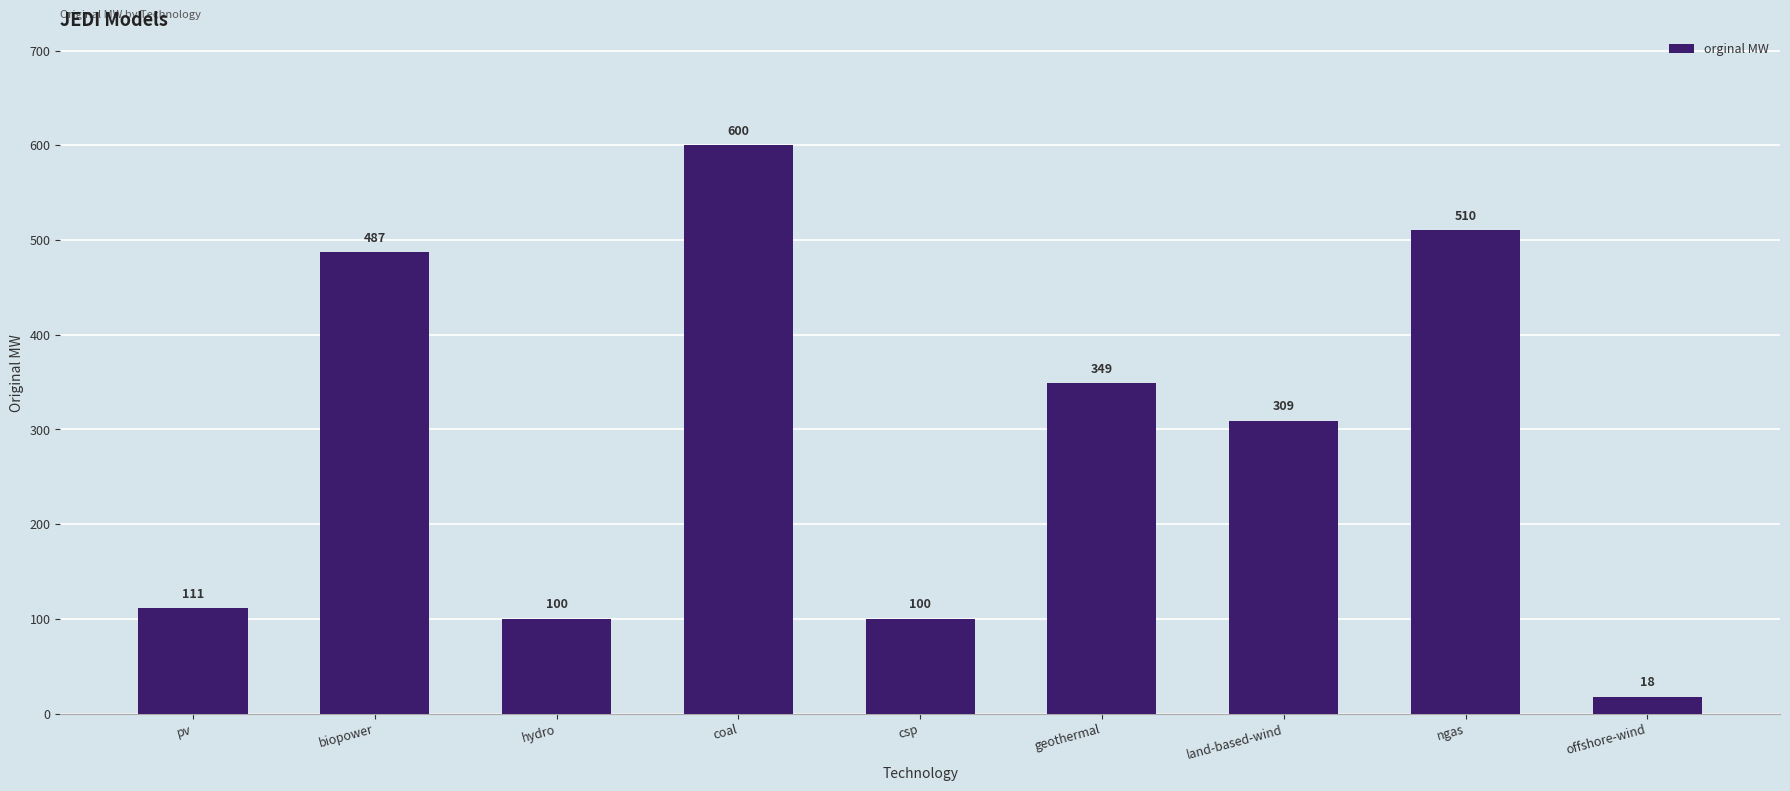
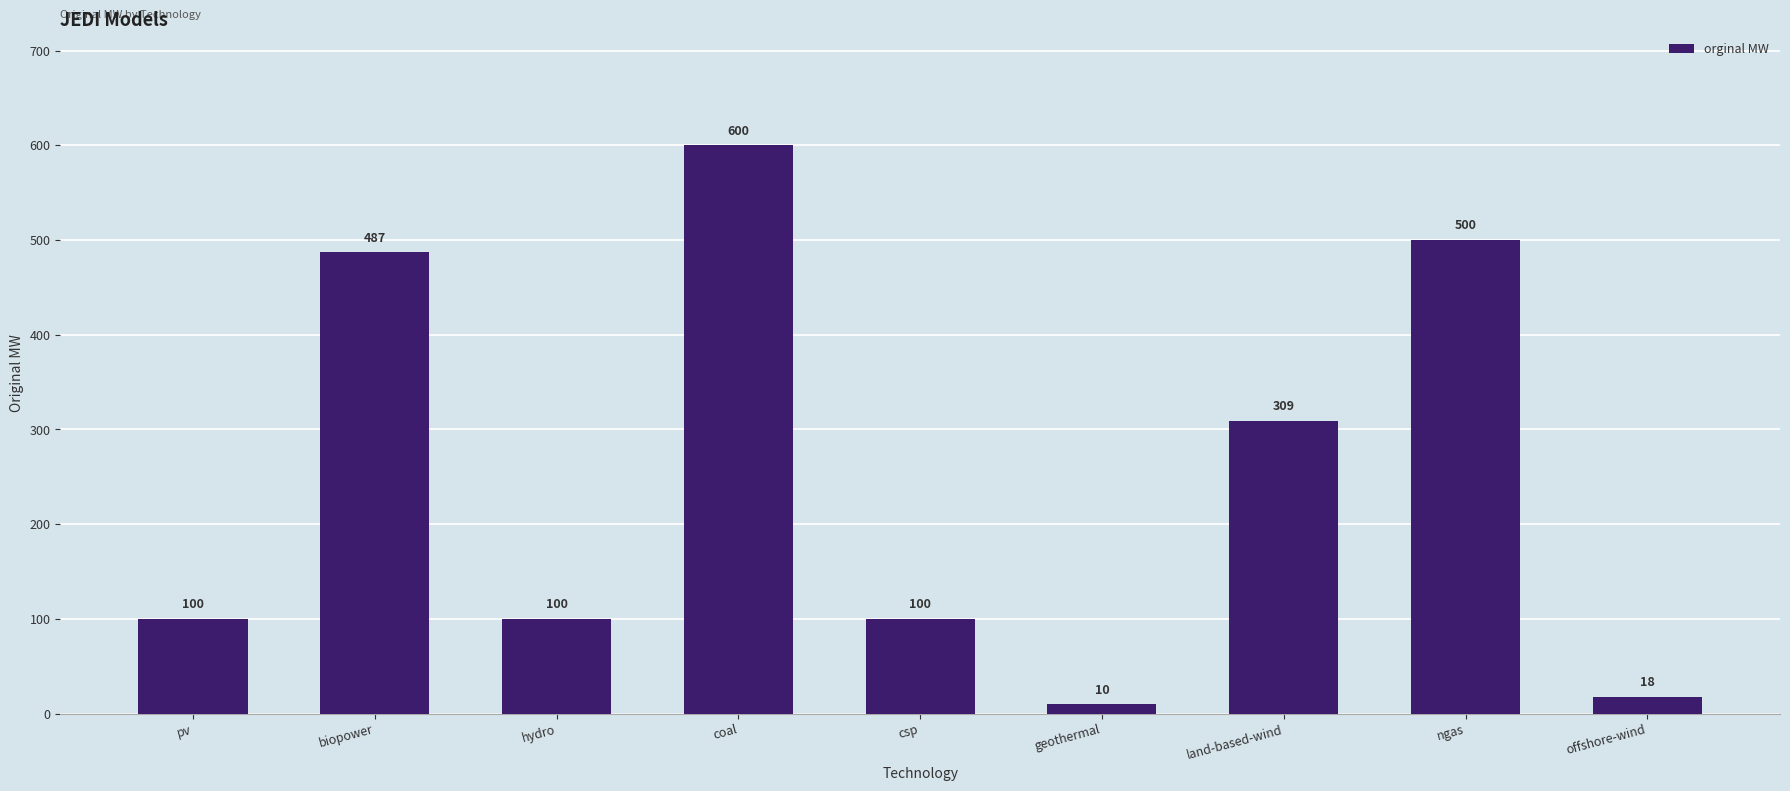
pv: 111 -> 100
geothermal: 349 -> 10
ngas: 510 -> 500
